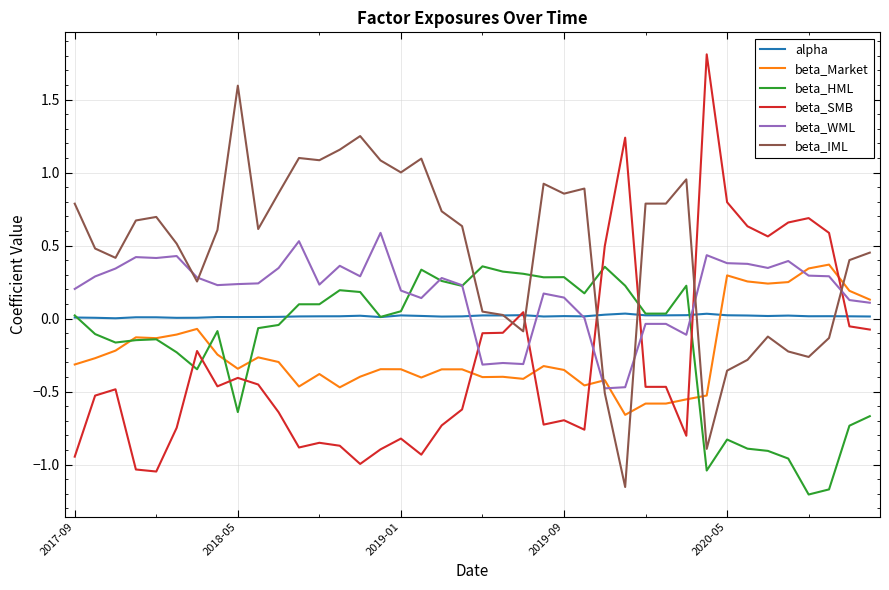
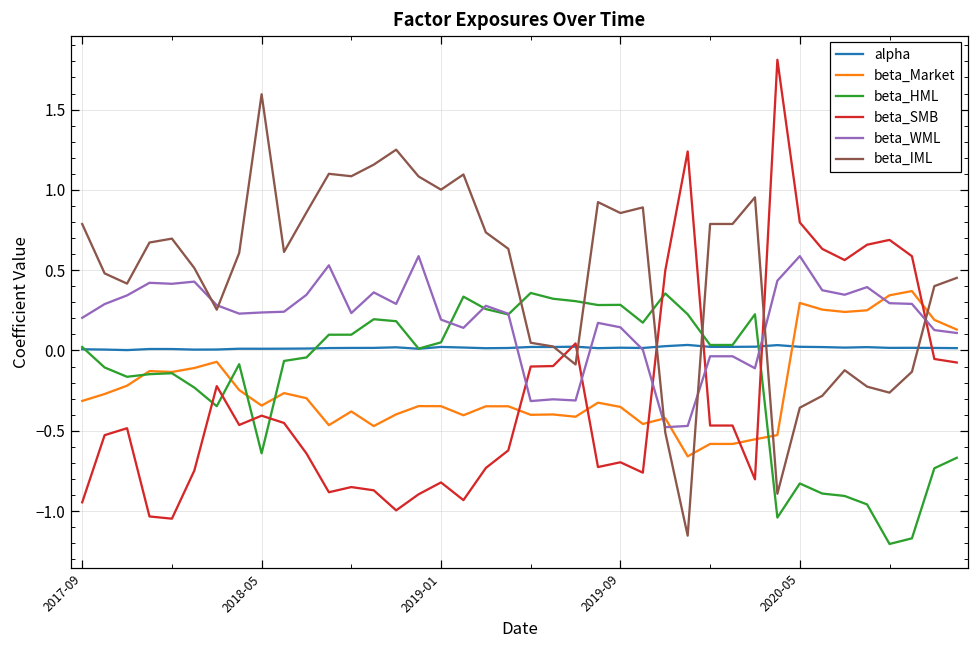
beta_WML, 2020-05: 0.38 -> 0.59
